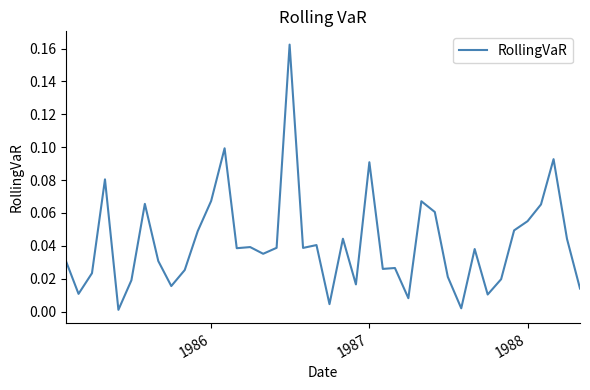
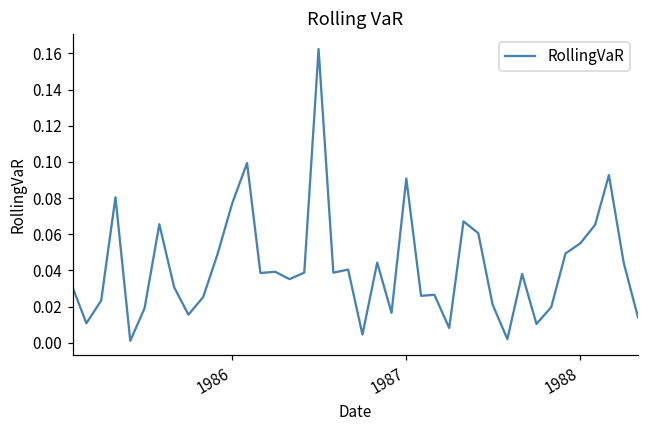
1986: 0.067 -> 0.077
